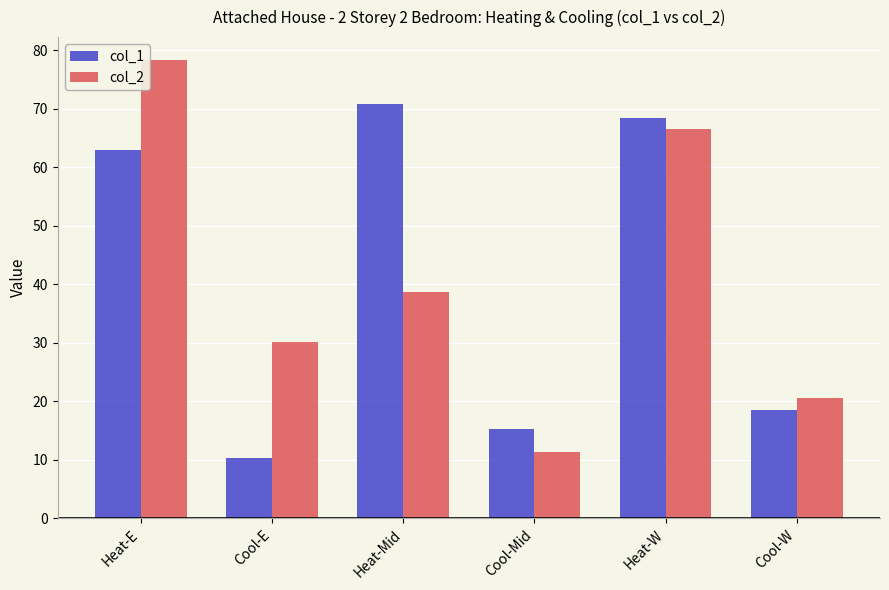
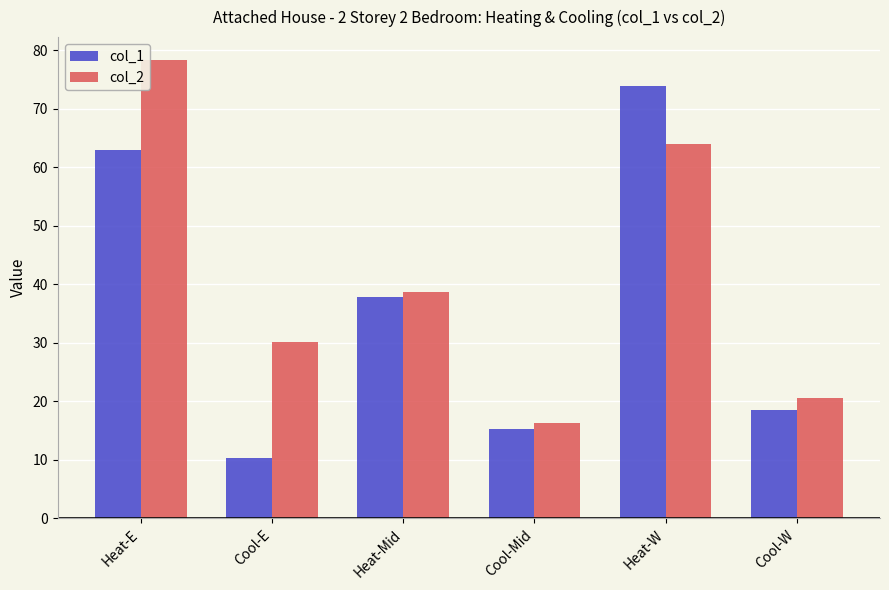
col_1, Heat-Mid: 71 -> 38
col_2, Cool-Mid: 11 -> 16
col_1, Heat-W: 68 -> 74
col_2, Heat-W: 67 -> 64
